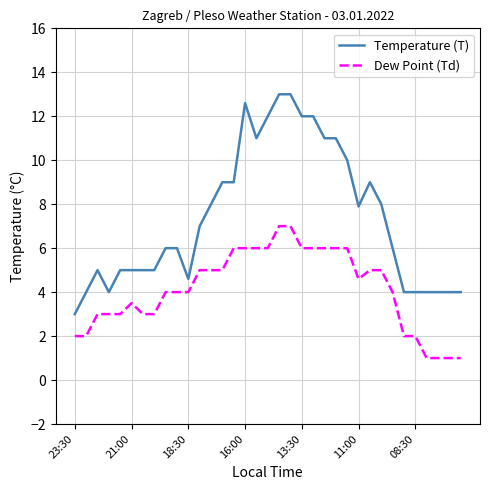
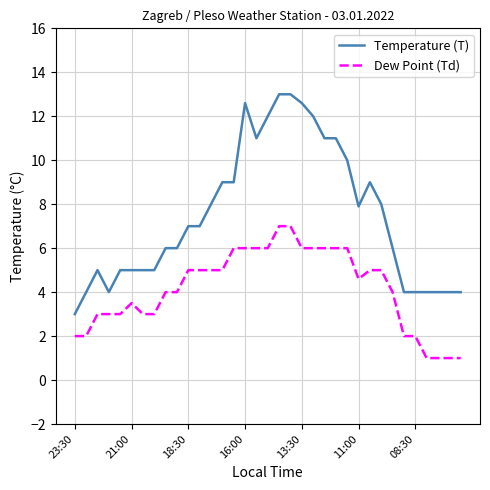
Temperature (T), 18:30: 4.6 -> 7.0
Dew Point (Td), 18:30: 4 -> 5
Temperature (T), 13:30: 12.0 -> 12.6
